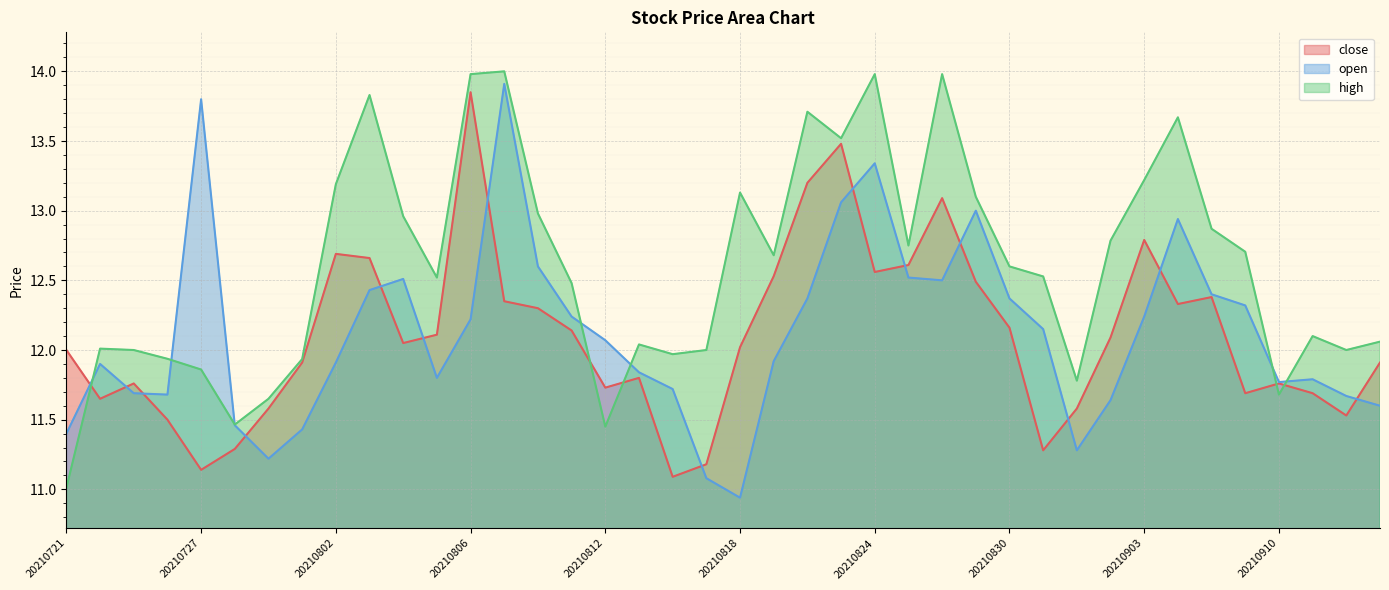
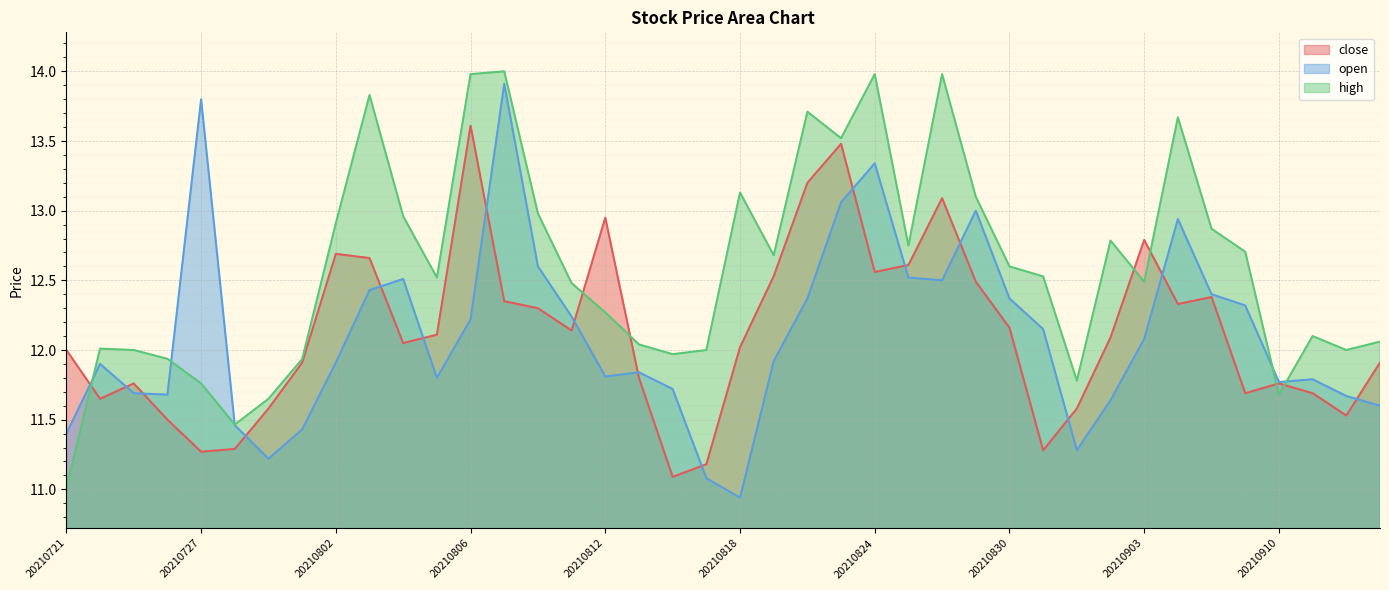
close, 20210727: 11.14 -> 11.27
high, 20210727: 11.86 -> 11.76
high, 20210802: 13.19 -> 12.91
close, 20210806: 13.85 -> 13.61
close, 20210812: 11.73 -> 12.95
open, 20210812: 12.07 -> 11.81
high, 20210812: 11.45 -> 12.27
open, 20210903: 12.24 -> 12.08
high, 20210903: 13.22 -> 12.49
